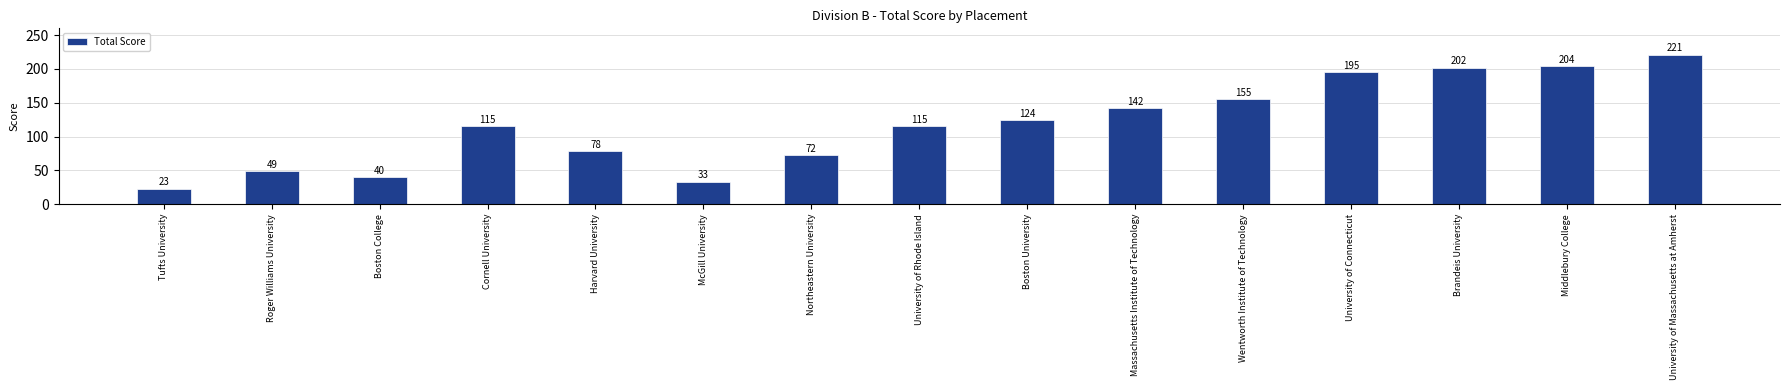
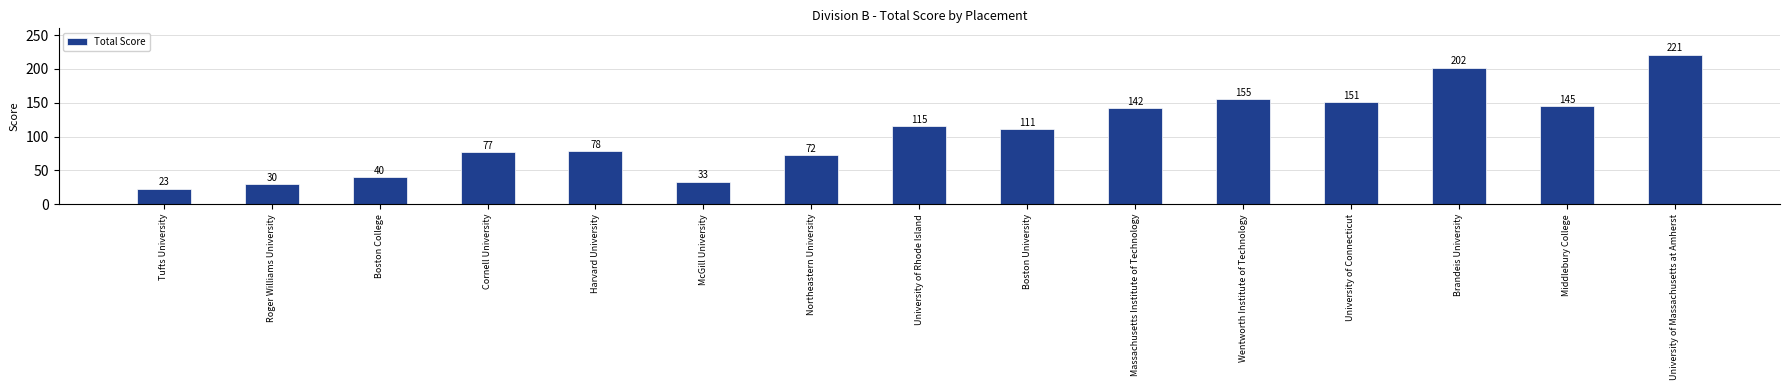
Roger Williams University: 49 -> 30
Cornell University: 115 -> 77
Boston University: 124 -> 111
University of Connecticut: 195 -> 151
Middlebury College: 204 -> 145
